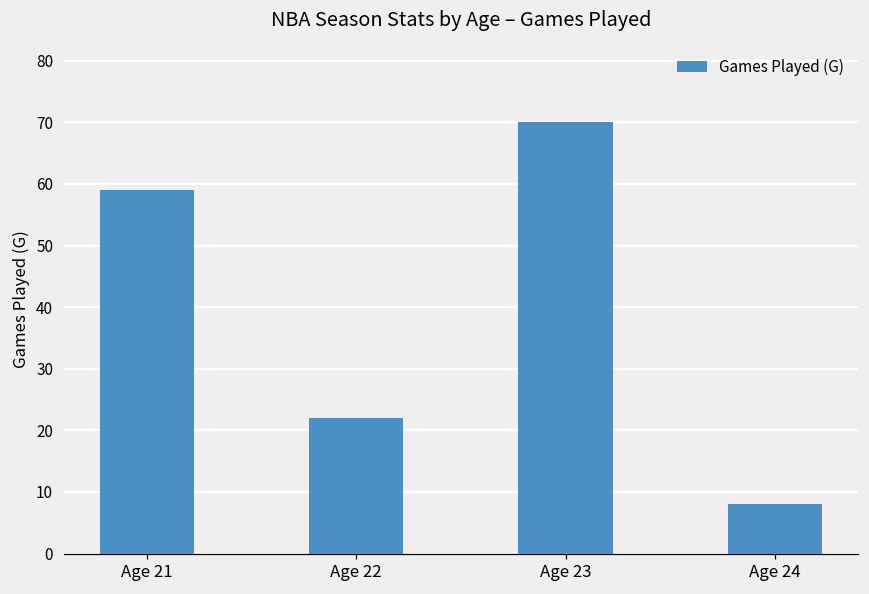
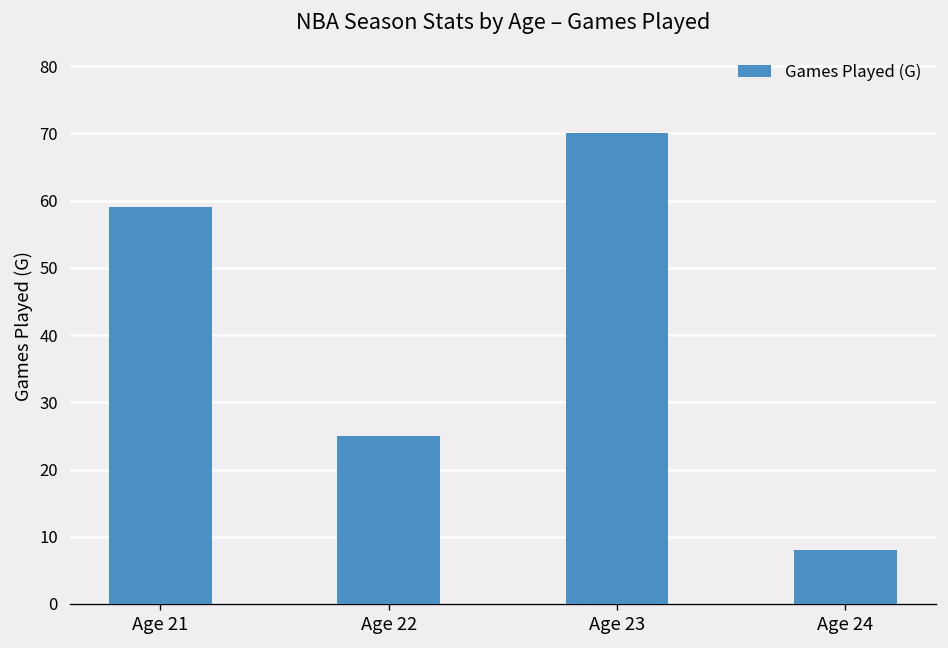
Age 22: 22 -> 25
